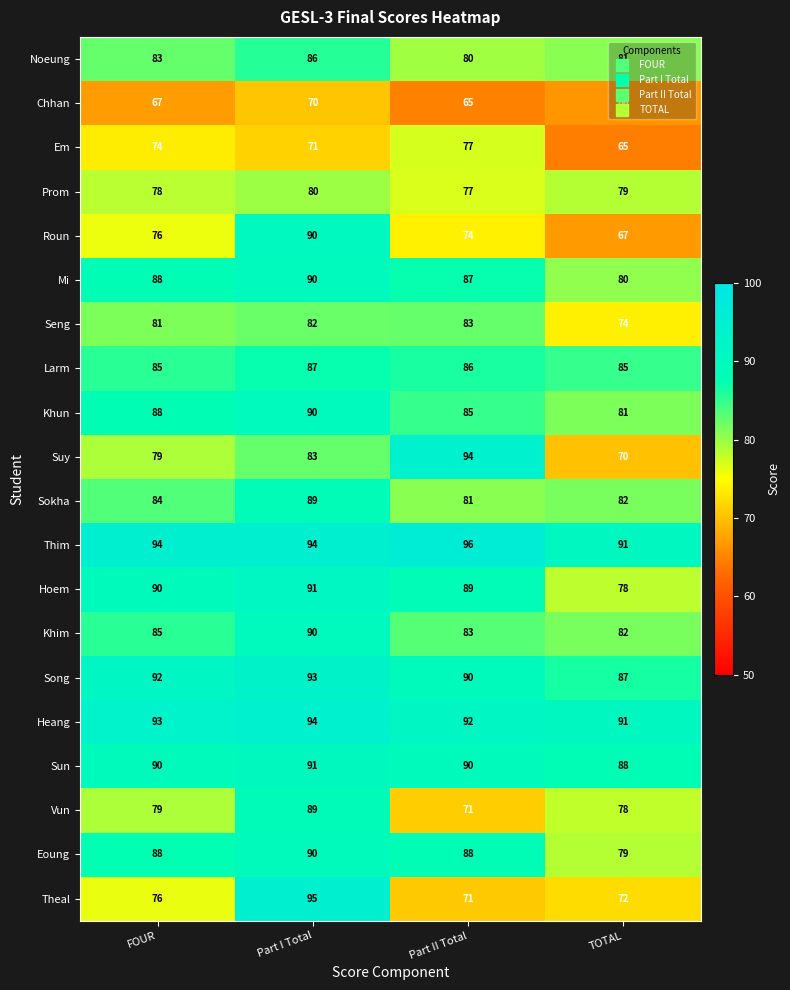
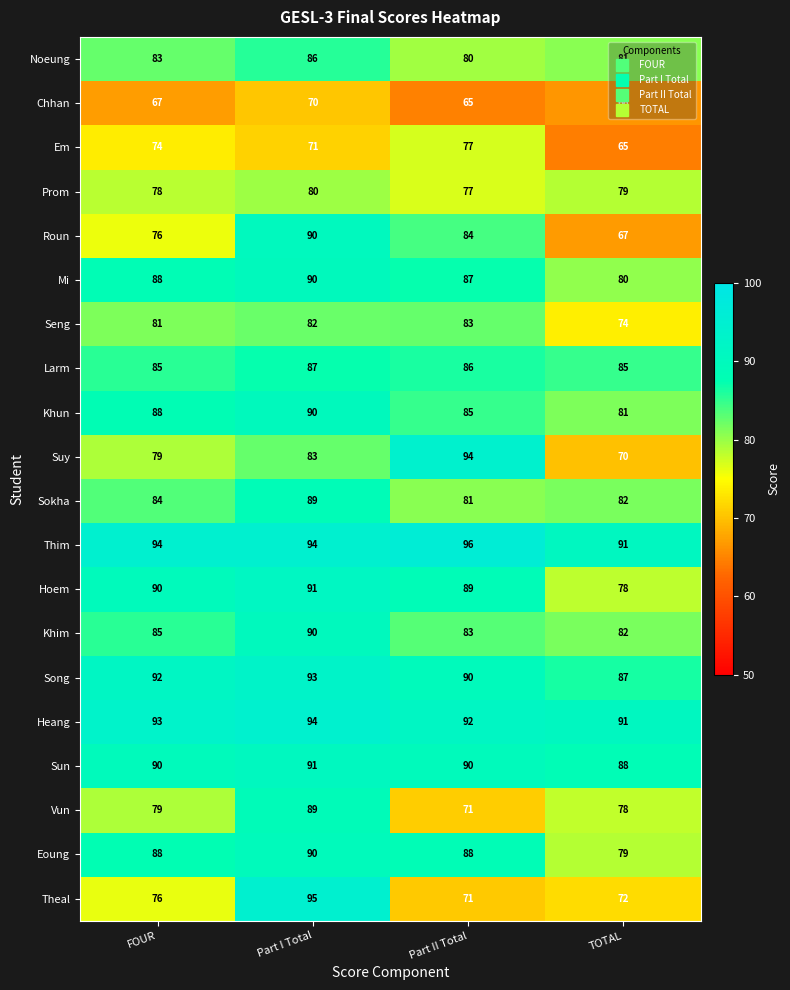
Roun, Part II Total: 74 -> 84
